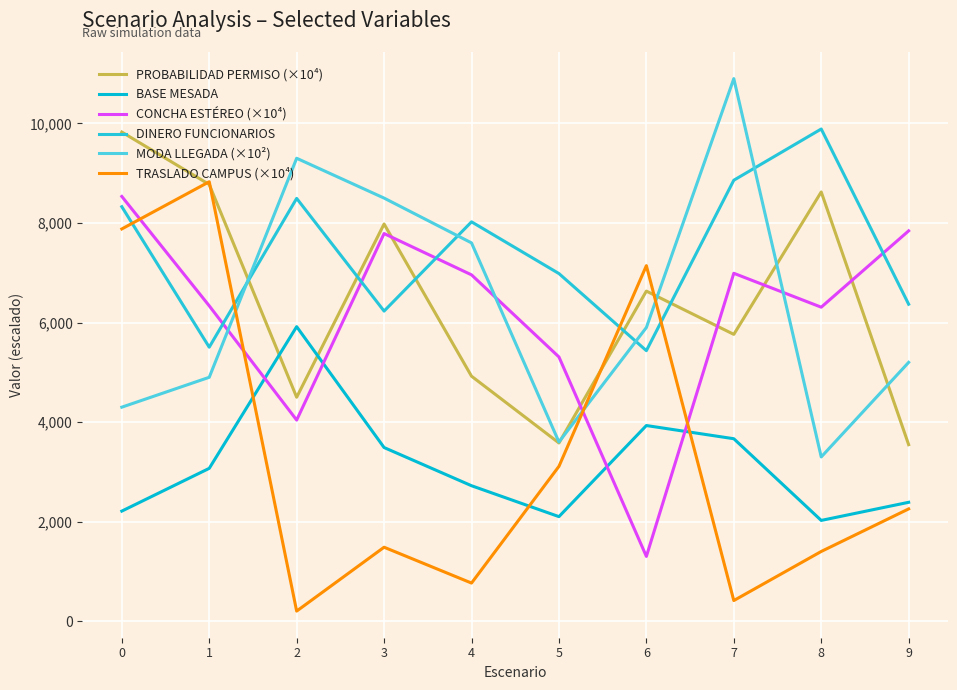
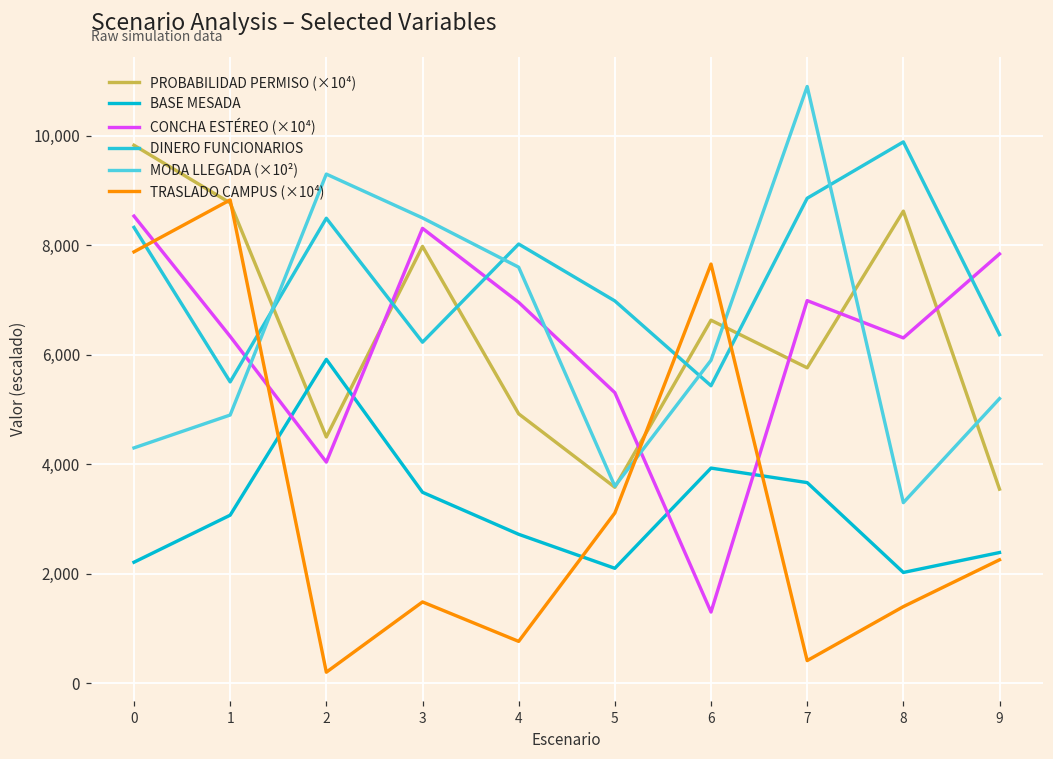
CONCHA ESTÉREO (×10⁴), 3: 7,800 -> 8,300
TRASLADO CAMPUS (×10⁴), 6: 7,100 -> 7,700
